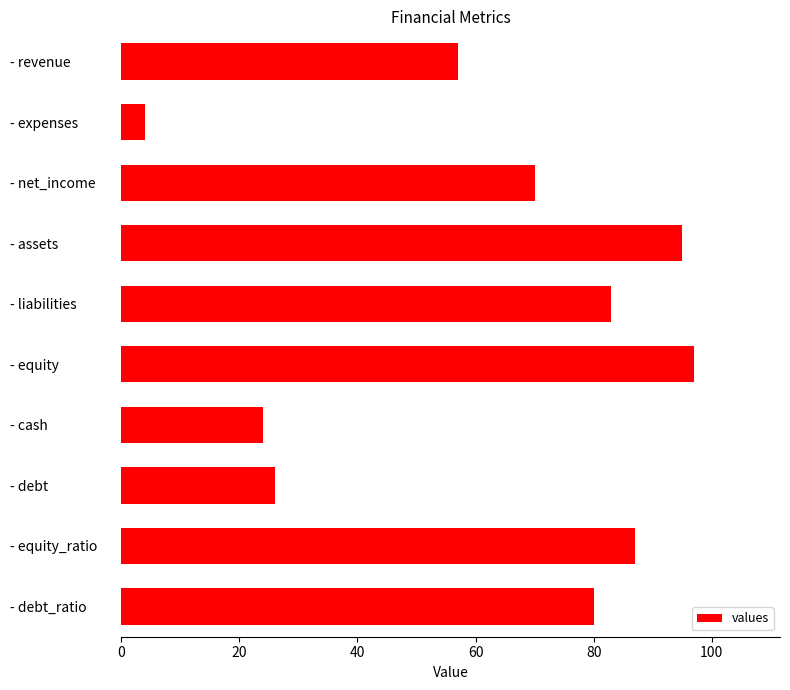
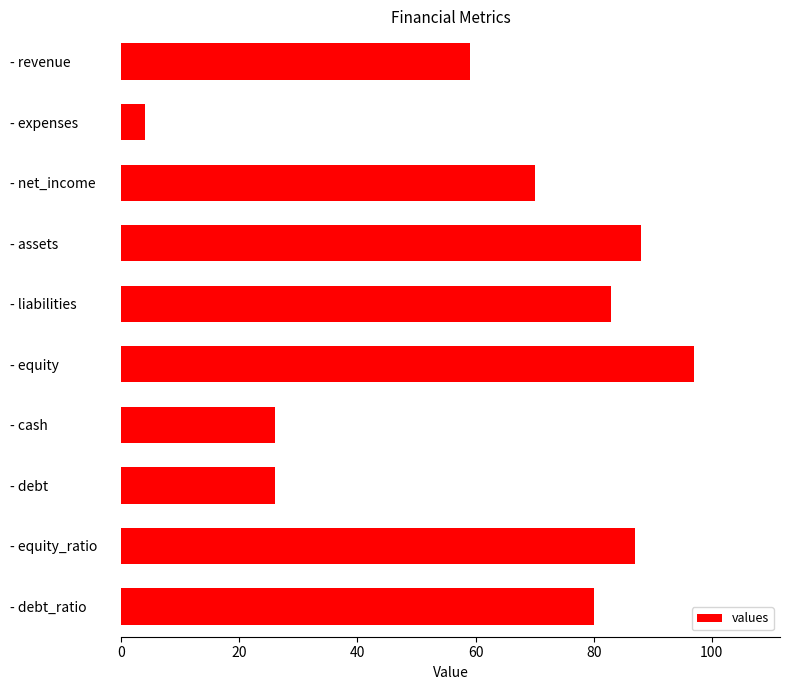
- revenue: 57 -> 59
- assets: 95 -> 88
- cash: 24 -> 26
